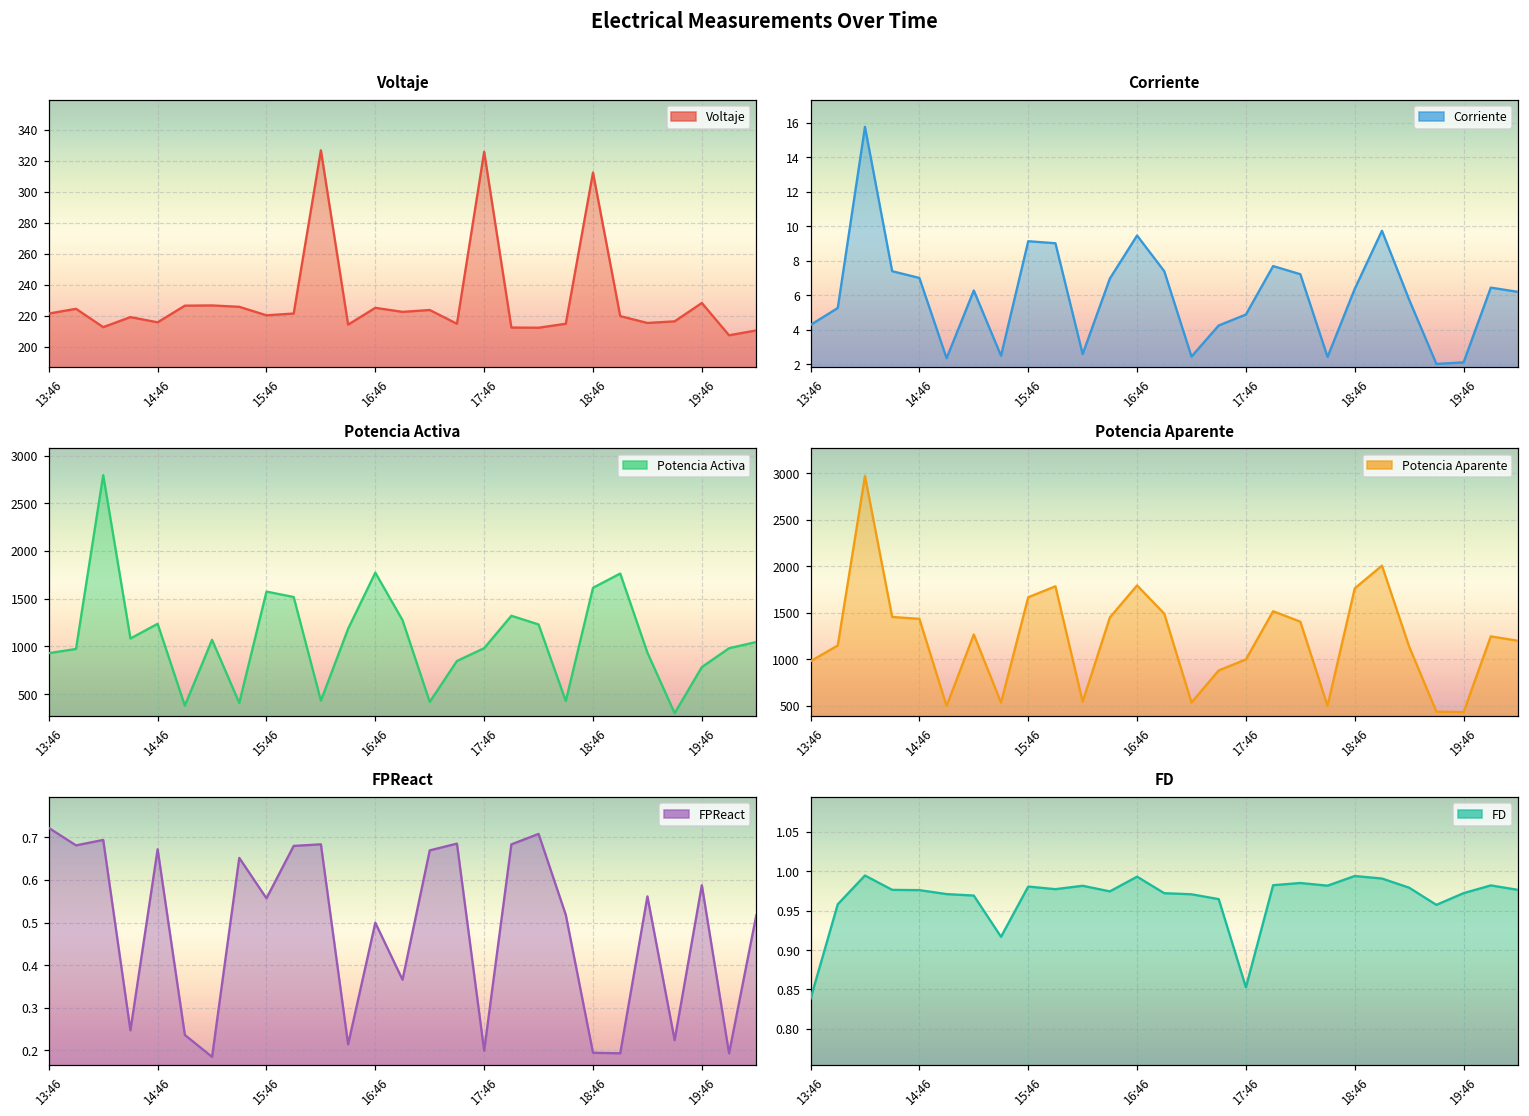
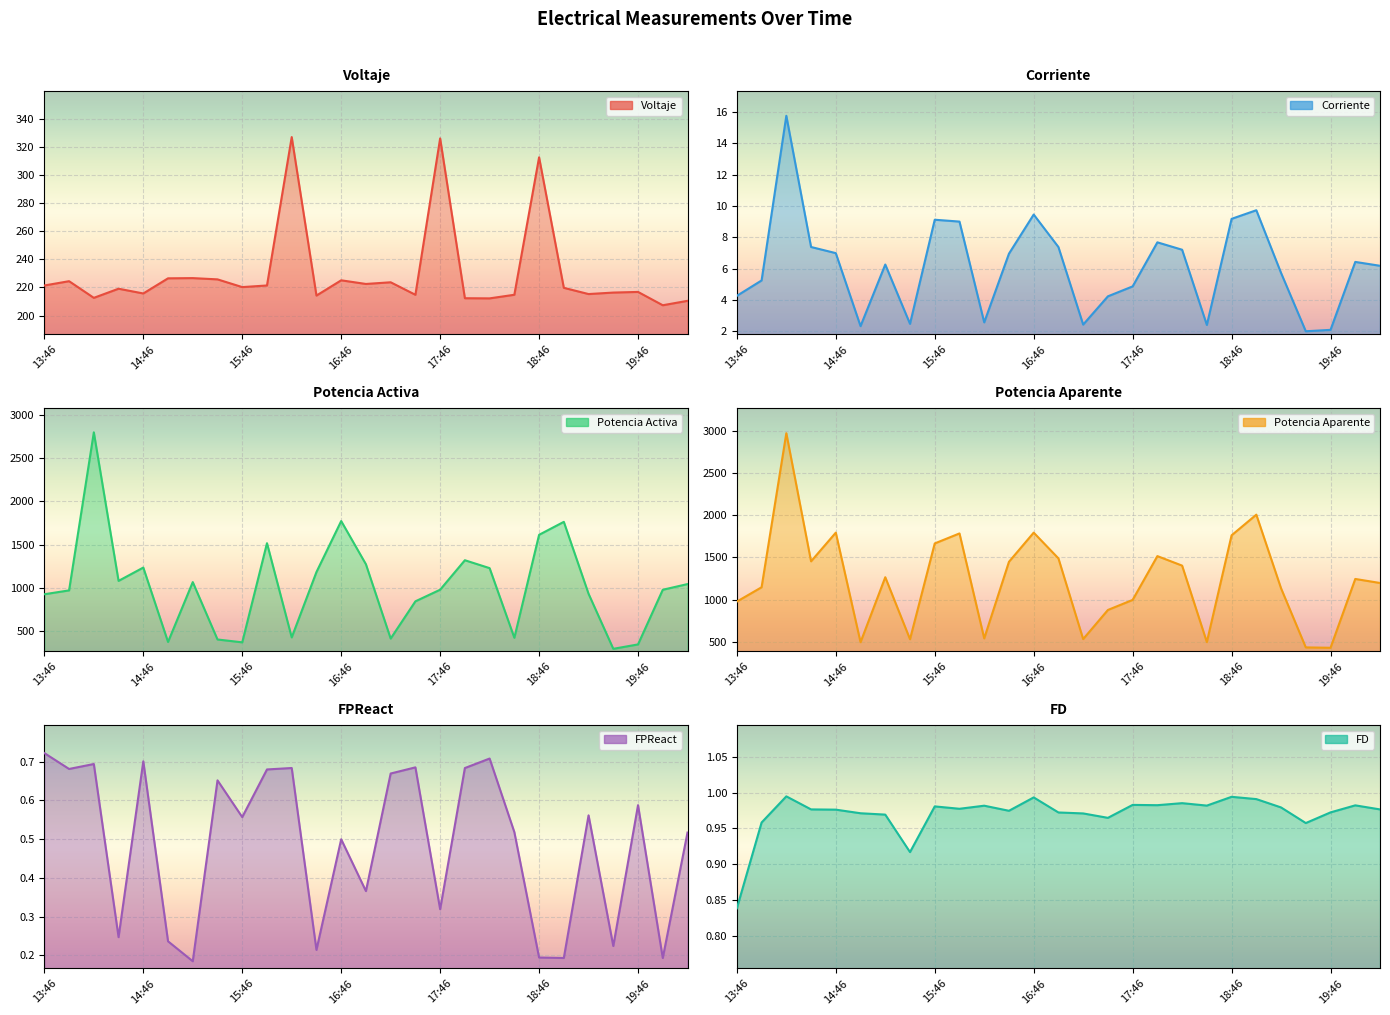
Voltaje, 19:46: 228 -> 217
Corriente, 18:46: 6.4 -> 9.2
Potencia Activa, 15:46: 1600 -> 400
Potencia Activa, 19:46: 800 -> 300
Potencia Aparente, 14:46: 1400 -> 1800
FPReact, 14:46: 0.67 -> 0.70
FPReact, 17:46: 0.20 -> 0.32
FD, 17:46: 0.85 -> 0.98
